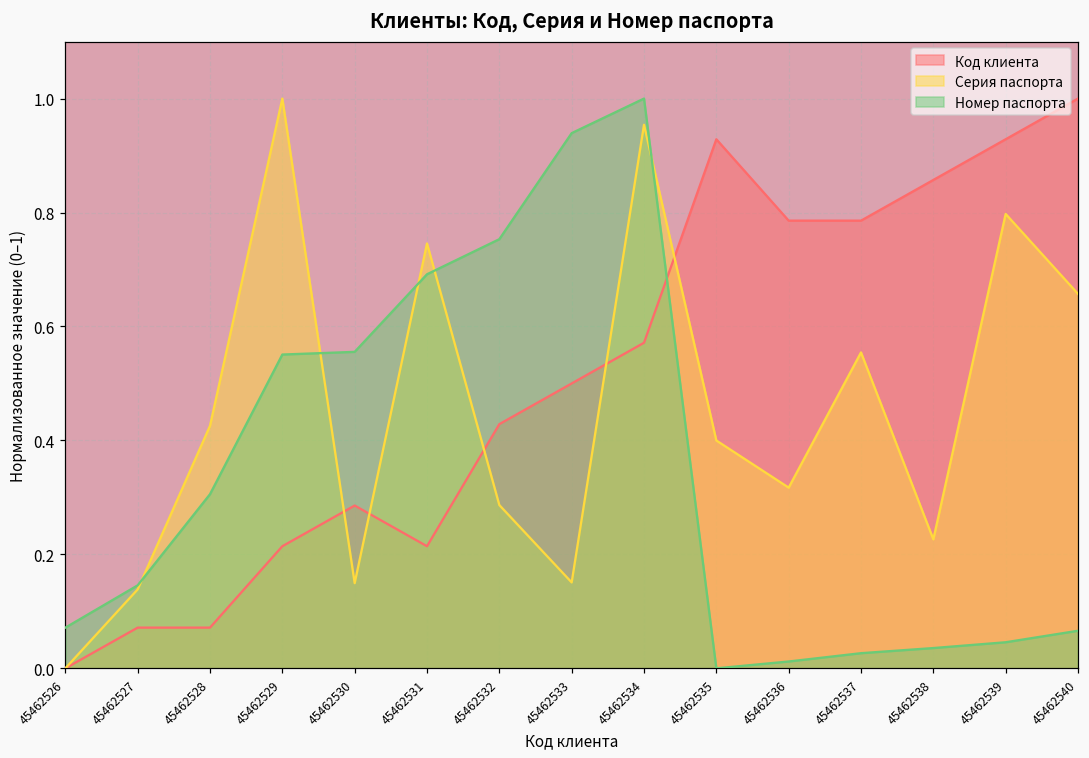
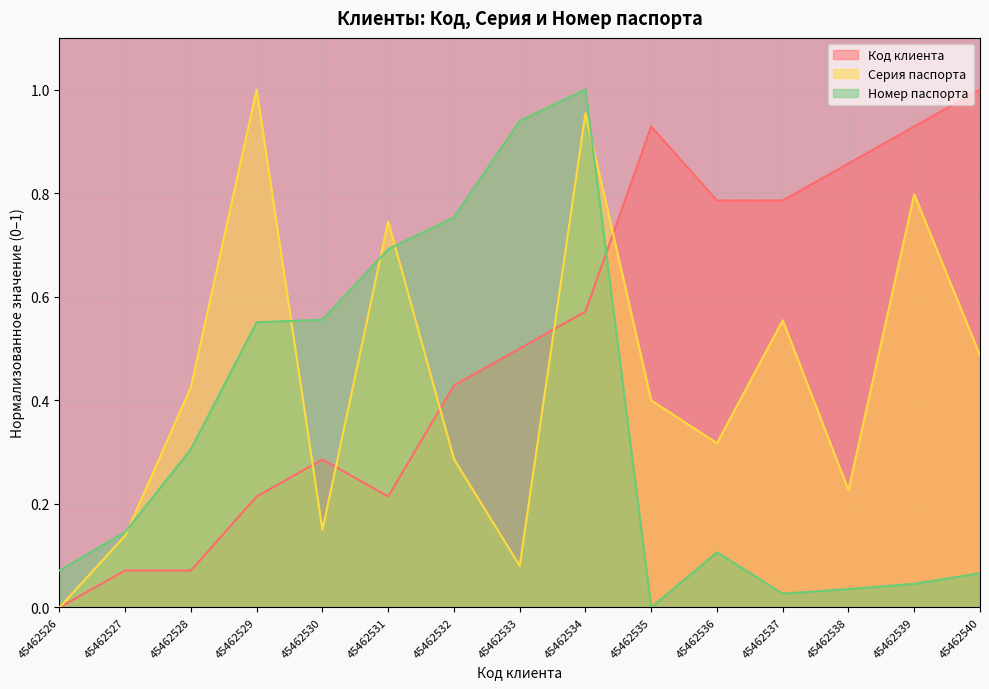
Серия паспорта, 45462533: 0.15 -> 0.08
Номер паспорта, 45462536: 0.01 -> 0.11
Серия паспорта, 45462540: 0.66 -> 0.49
